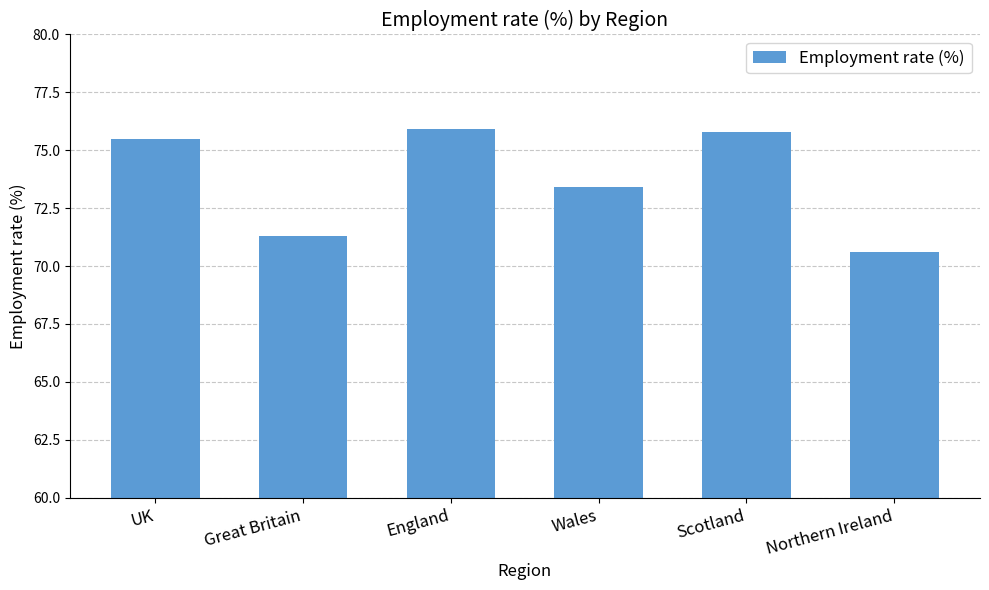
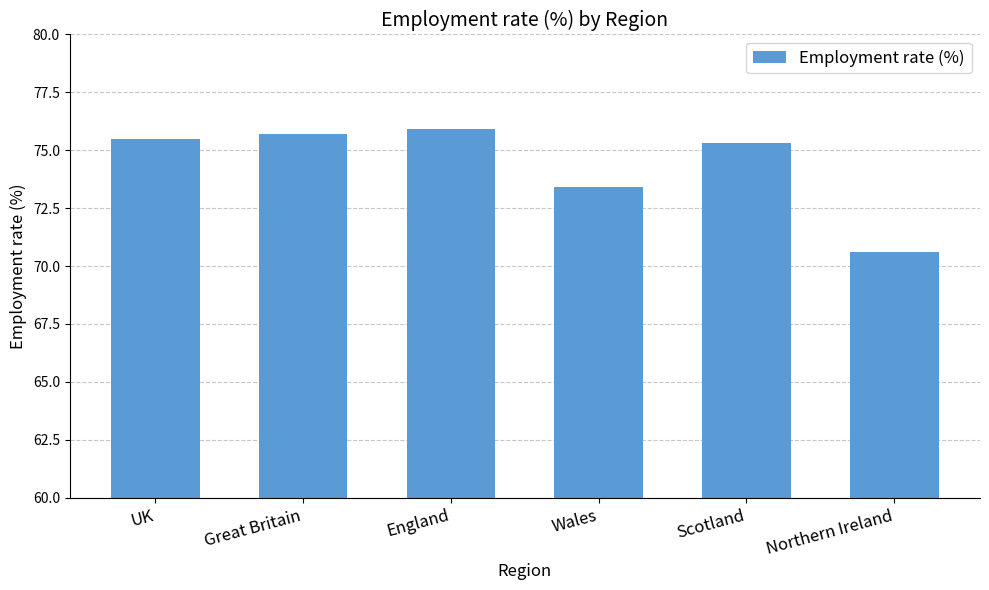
Great Britain: 71.3 -> 75.7
Scotland: 75.8 -> 75.3
